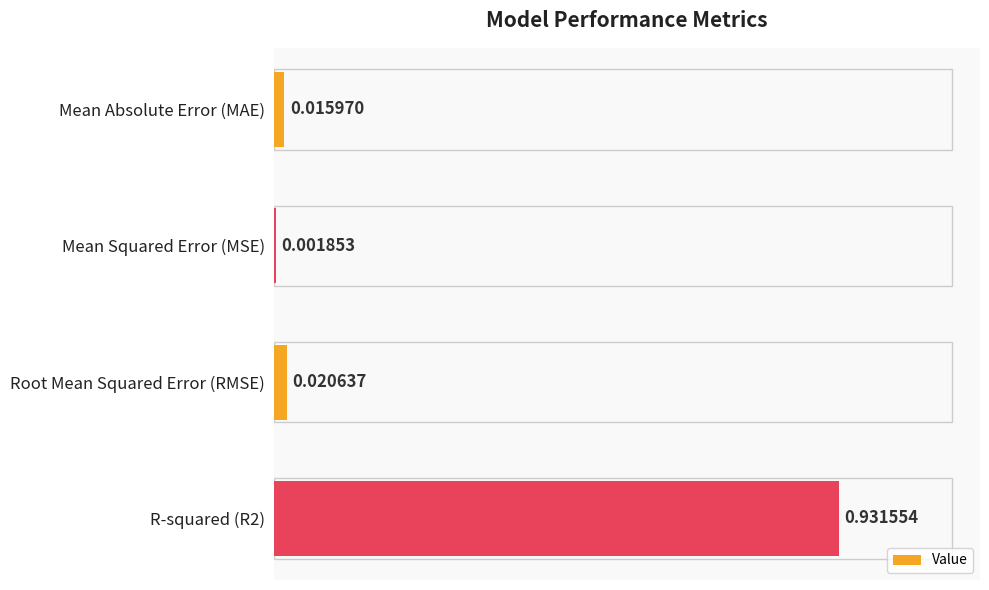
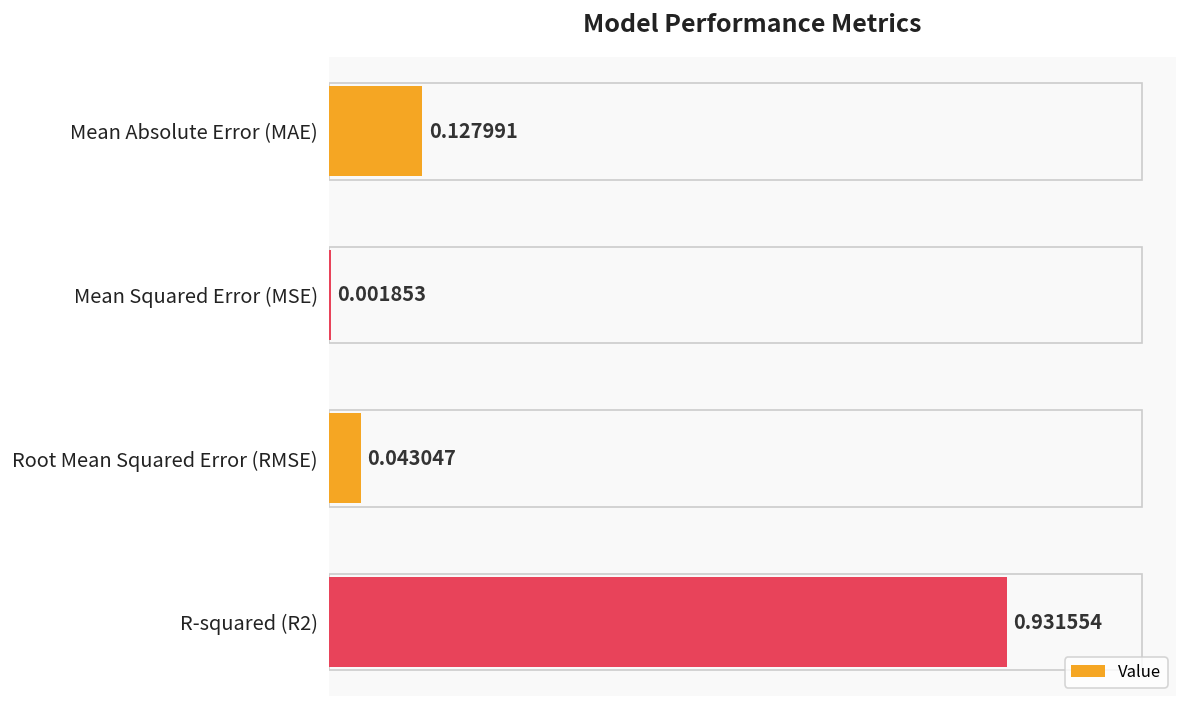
Mean Absolute Error (MAE): 0.015970 -> 0.127991
Root Mean Squared Error (RMSE): 0.020637 -> 0.043047
